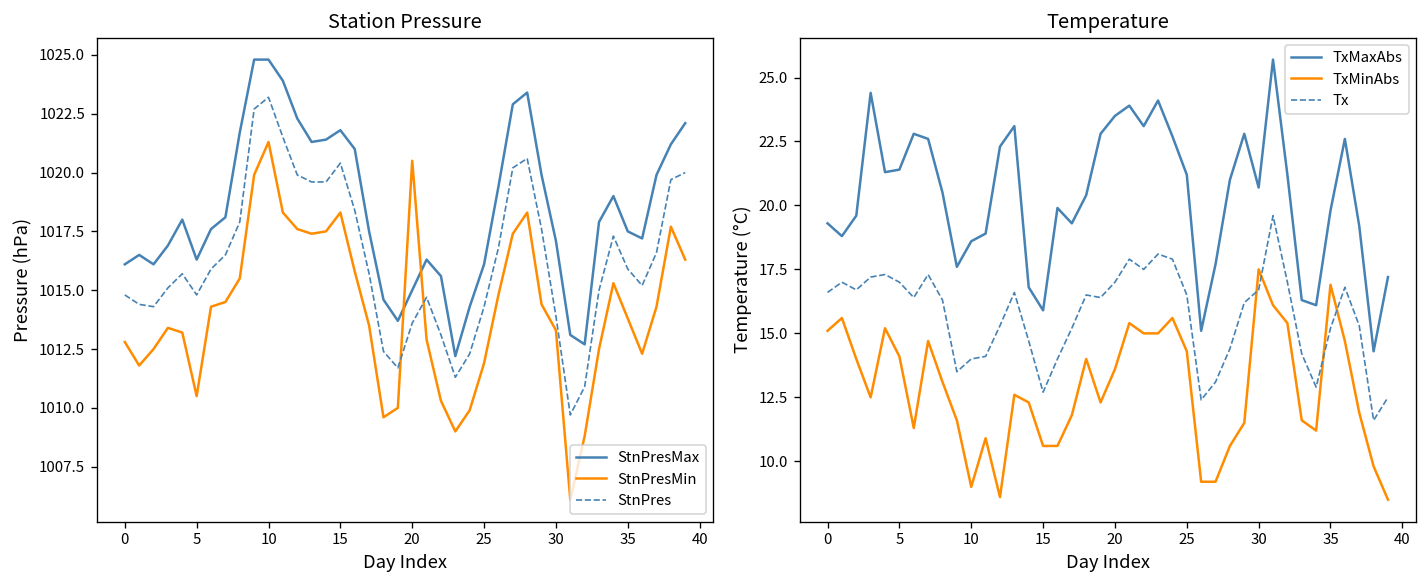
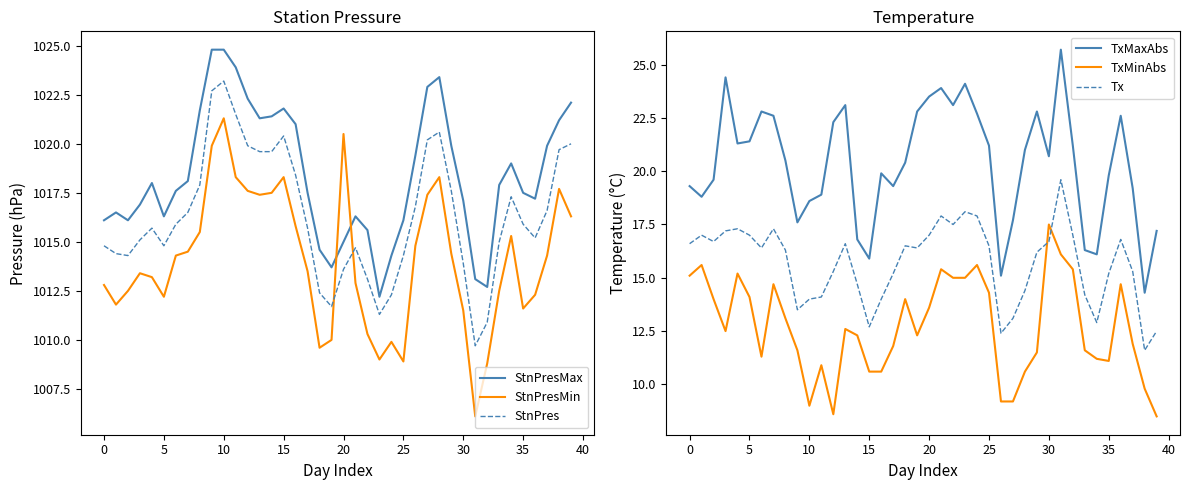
Station Pressure, StnPresMin, 5: 1010.5 -> 1012.2
Station Pressure, StnPresMin, 25: 1011.9 -> 1008.9
Station Pressure, StnPresMin, 30: 1013.3 -> 1011.5
Station Pressure, StnPresMin, 35: 1013.8 -> 1011.6
Temperature, TxMinAbs, 35: 16.9 -> 11.1
